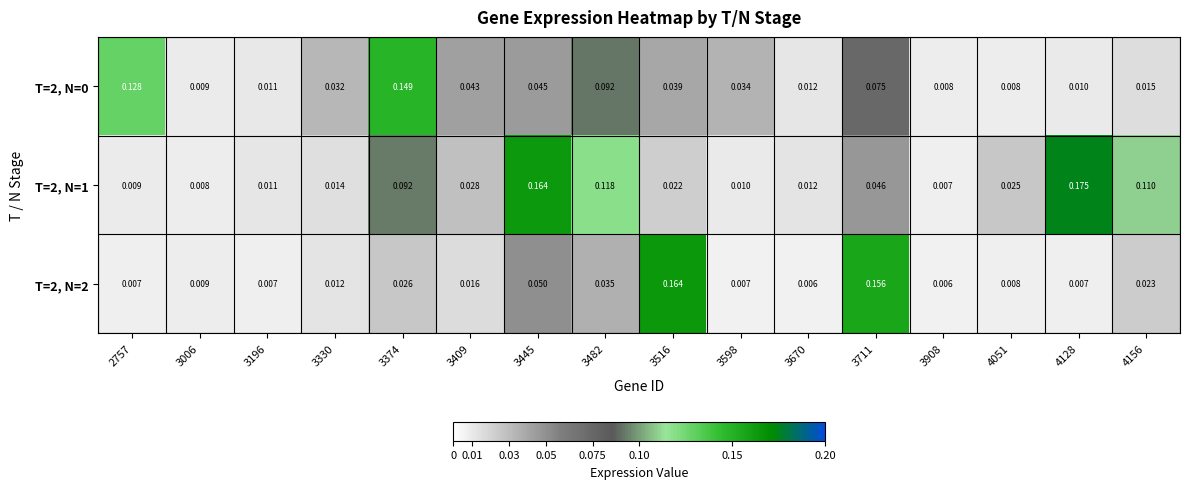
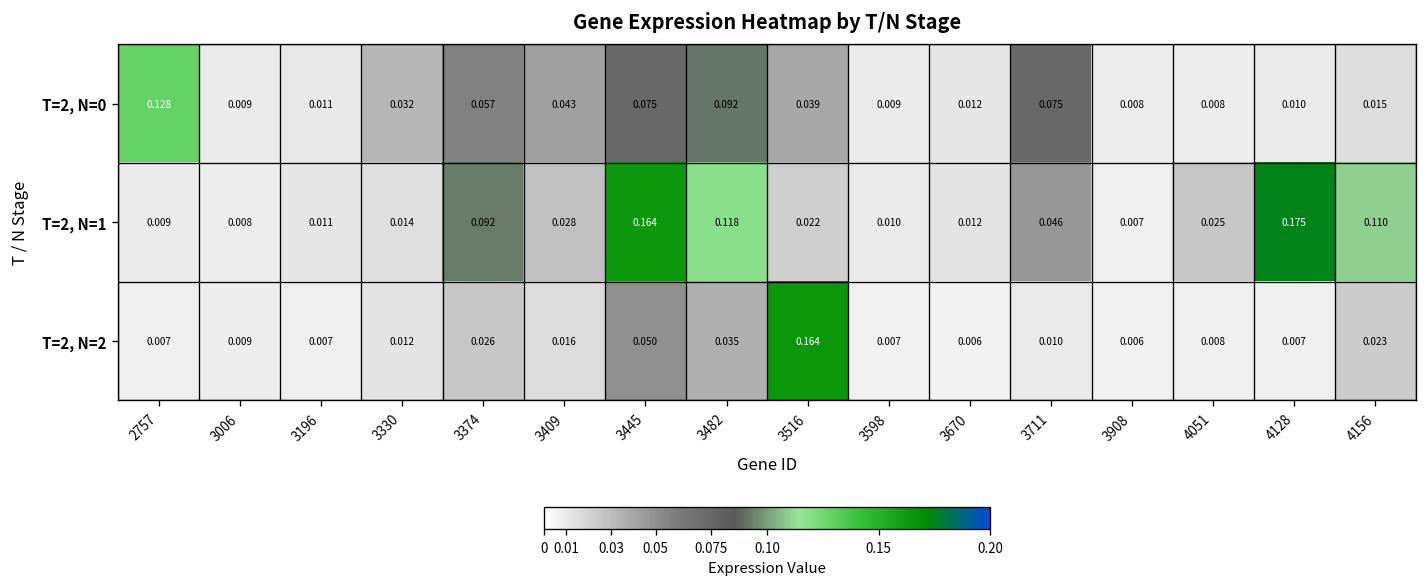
T=2, N=0, 3374: 0.149 -> 0.057
T=2, N=0, 3445: 0.045 -> 0.075
T=2, N=0, 3598: 0.034 -> 0.009
T=2, N=2, 3711: 0.156 -> 0.010
